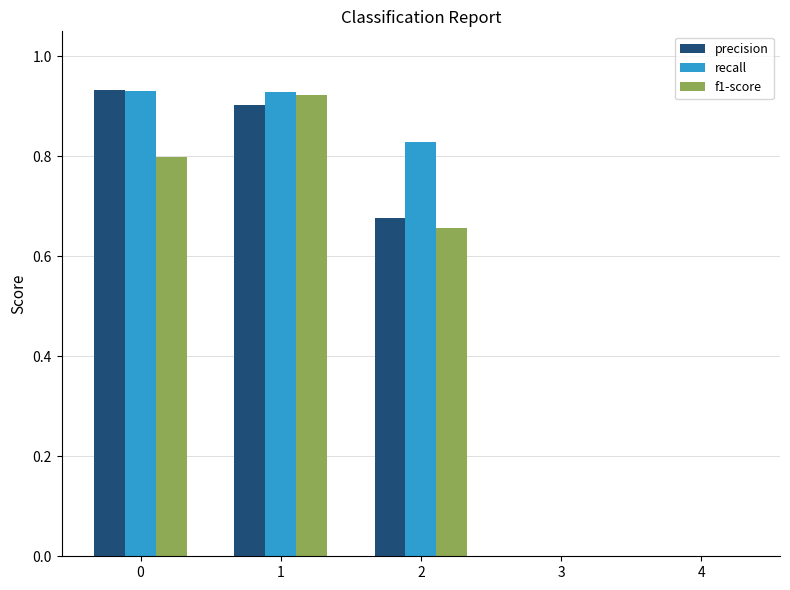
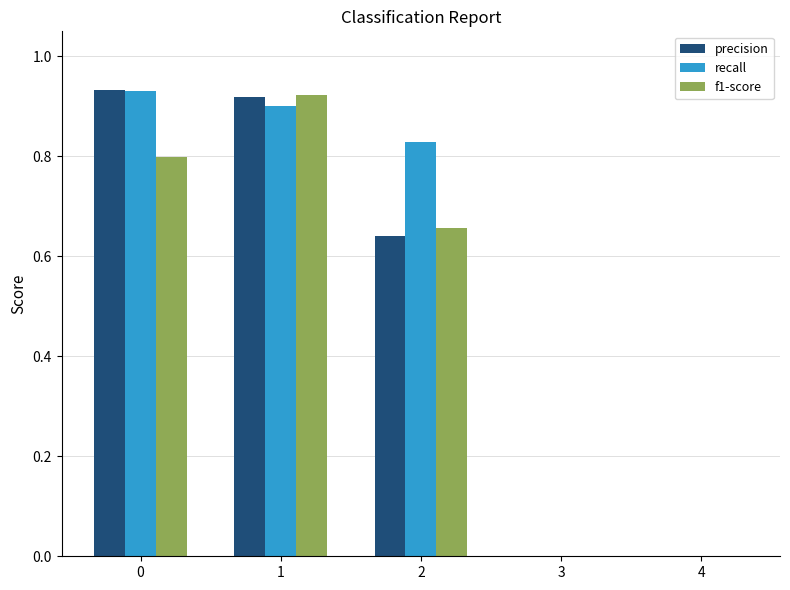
precision, 1: 0.90 -> 0.92
recall, 1: 0.93 -> 0.90
precision, 2: 0.68 -> 0.64
